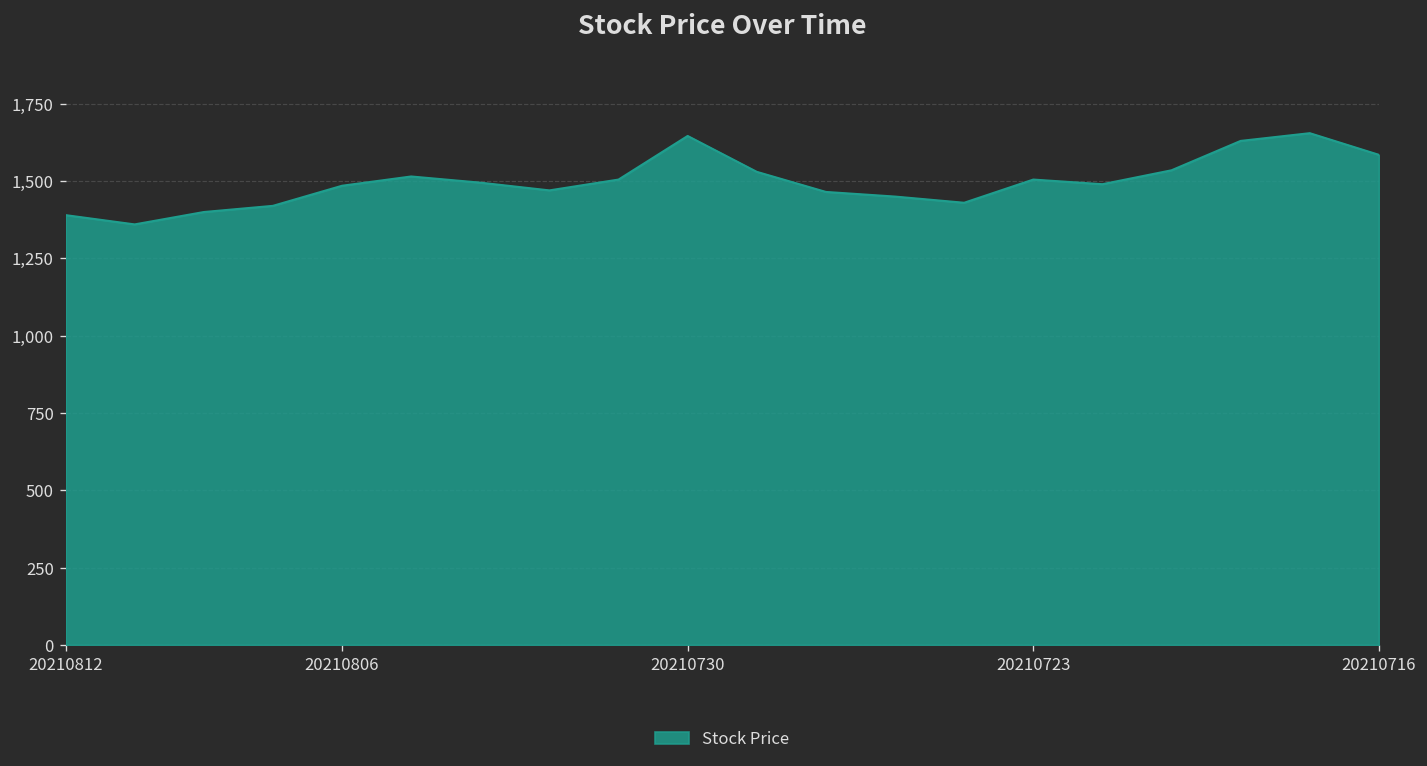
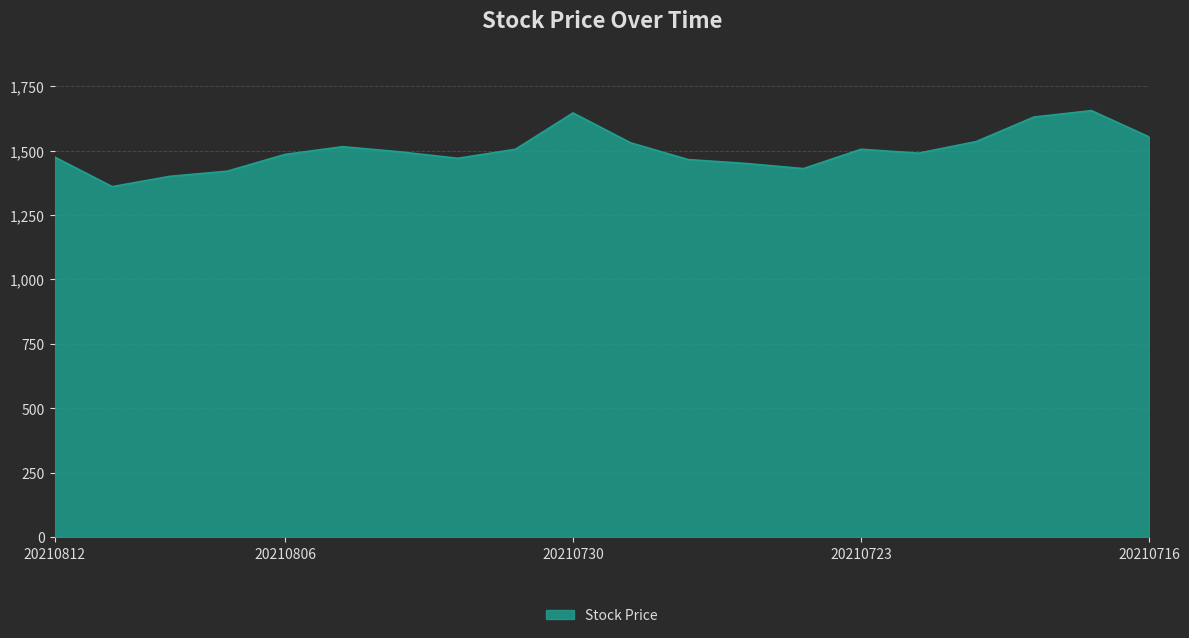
20210812: 1,390 -> 1,480
20210716: 1,590 -> 1,550
